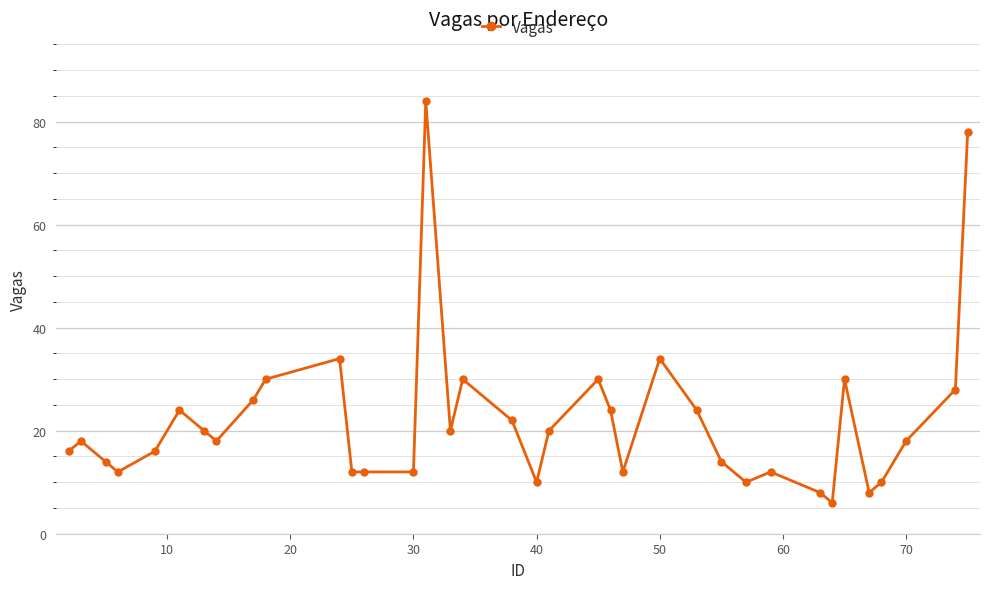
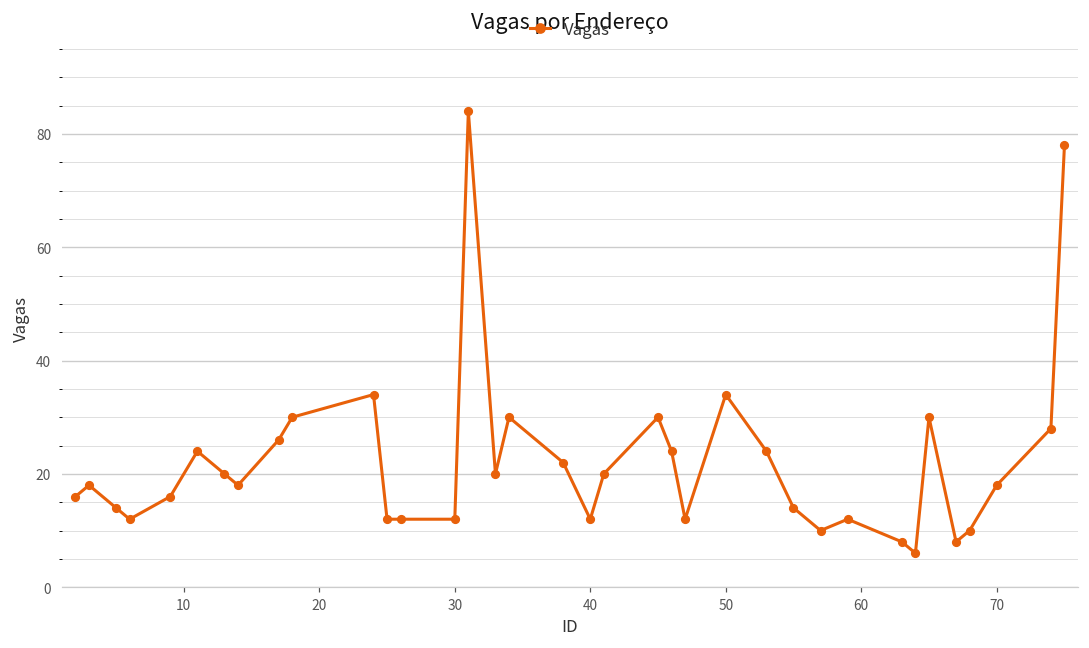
40: 10 -> 12
